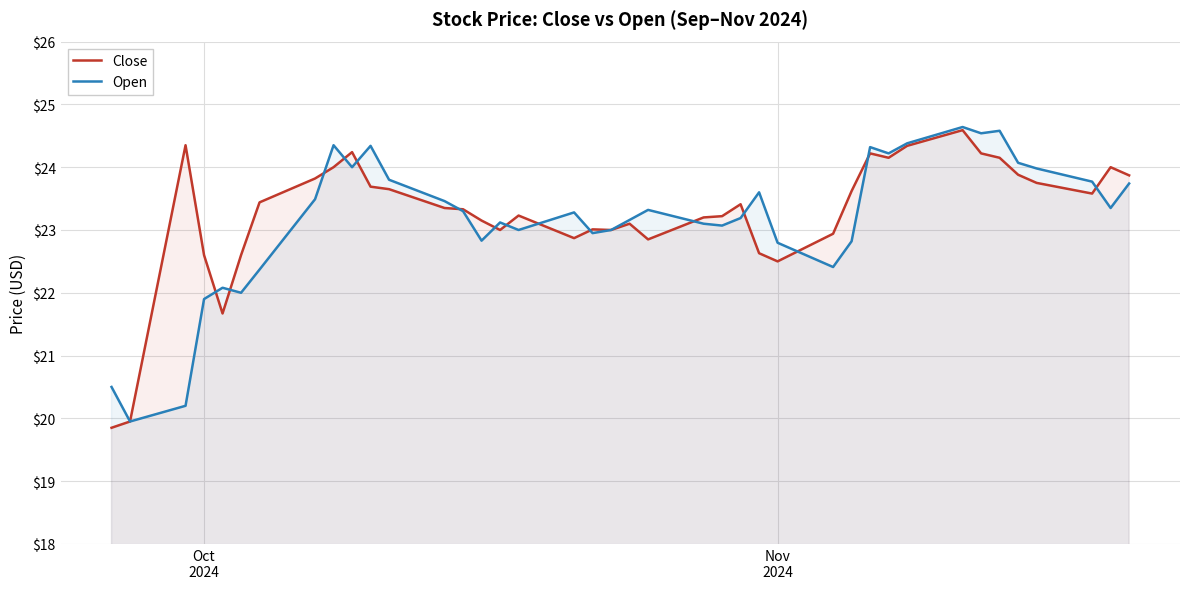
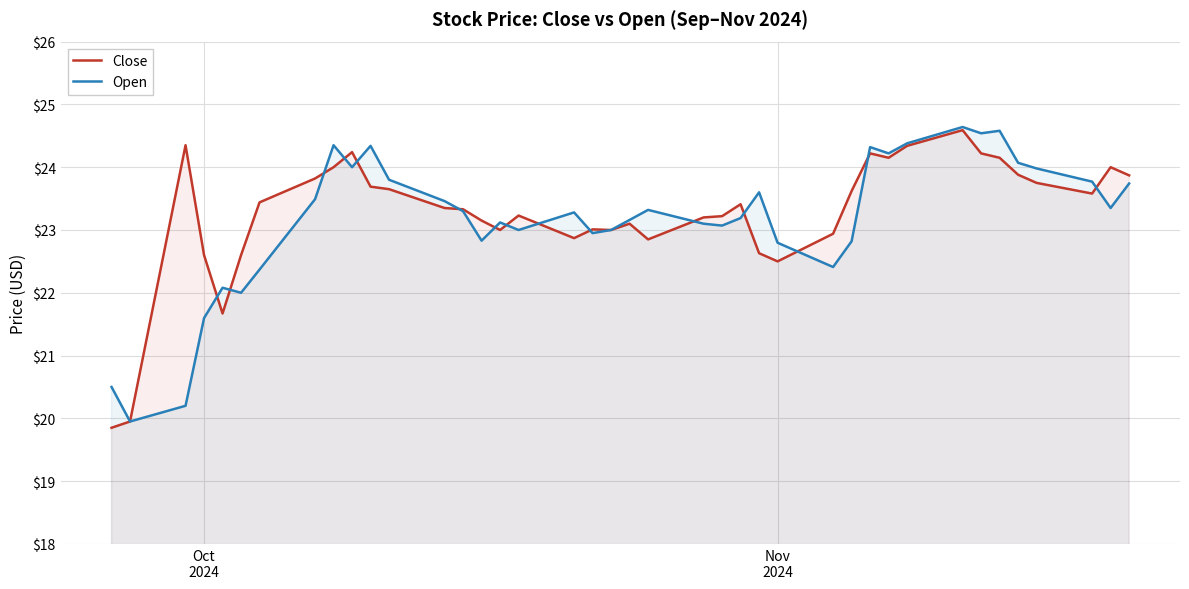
Open, Oct 2024: $21.9 -> $21.6
